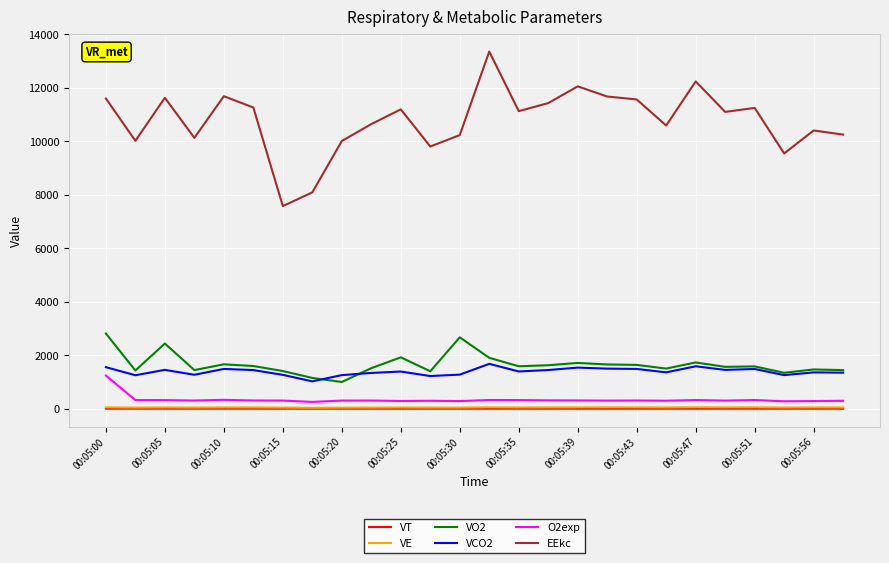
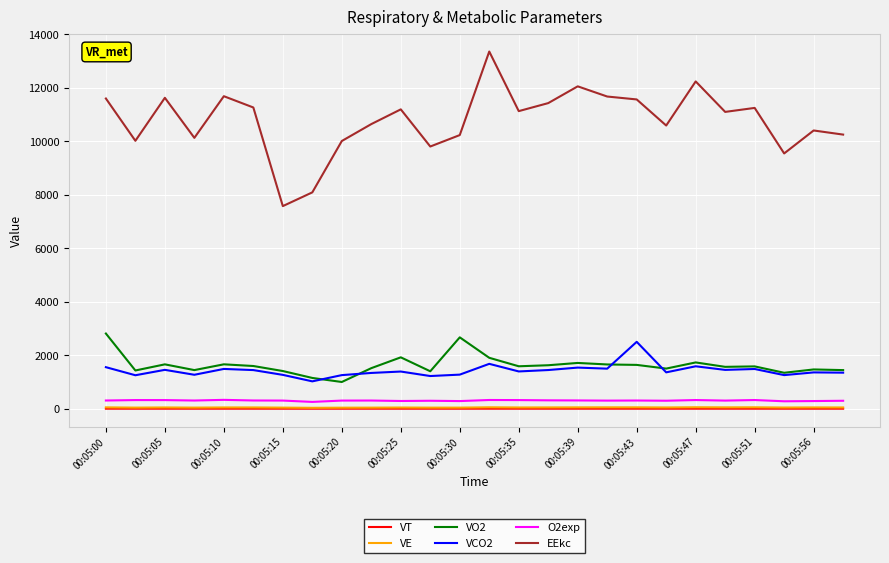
O2exp, 00:05:00: 1200 -> 300
VO2, 00:05:05: 2400 -> 1700
VCO2, 00:05:43: 1500 -> 2500
